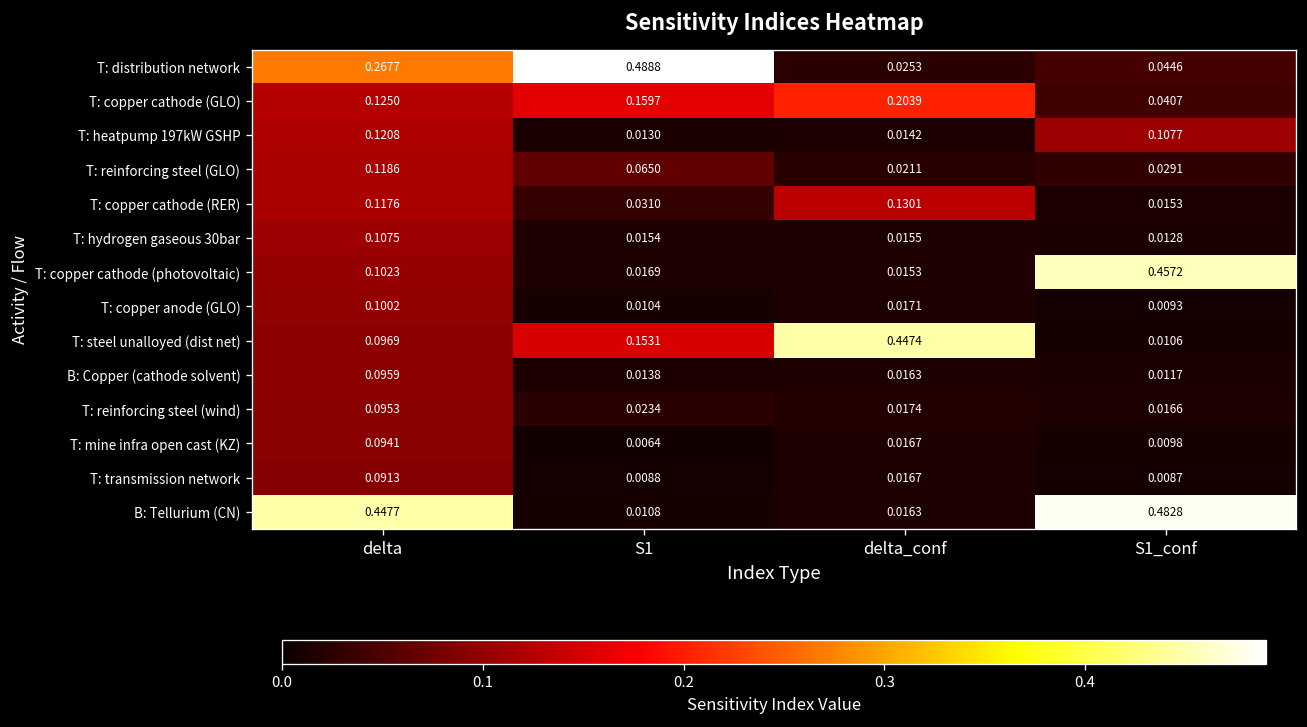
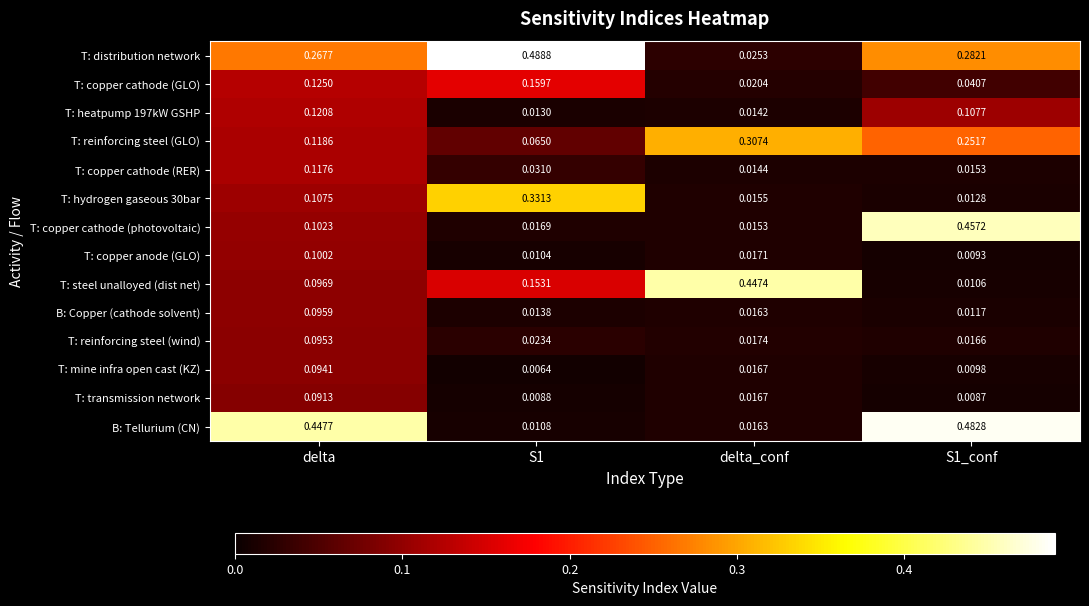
T: distribution network, S1_conf: 0.0446 -> 0.2821
T: copper cathode (GLO), delta_conf: 0.2039 -> 0.0204
T: reinforcing steel (GLO), delta_conf: 0.0211 -> 0.3074
T: reinforcing steel (GLO), S1_conf: 0.0291 -> 0.2517
T: copper cathode (RER), delta_conf: 0.1301 -> 0.0144
T: hydrogen gaseous 30bar, S1: 0.0154 -> 0.3313
